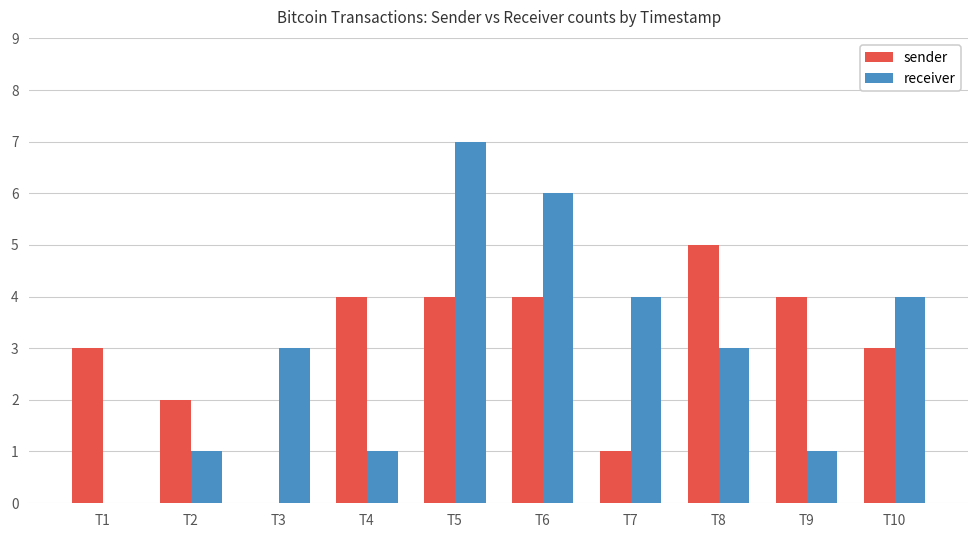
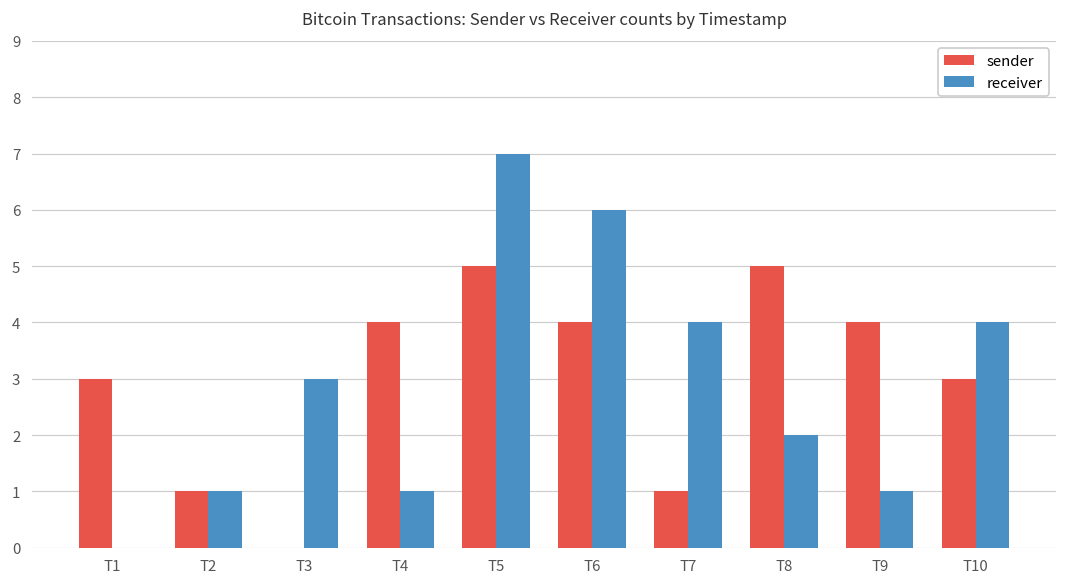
sender, T2: 2 -> 1
sender, T5: 4 -> 5
receiver, T8: 3 -> 2
